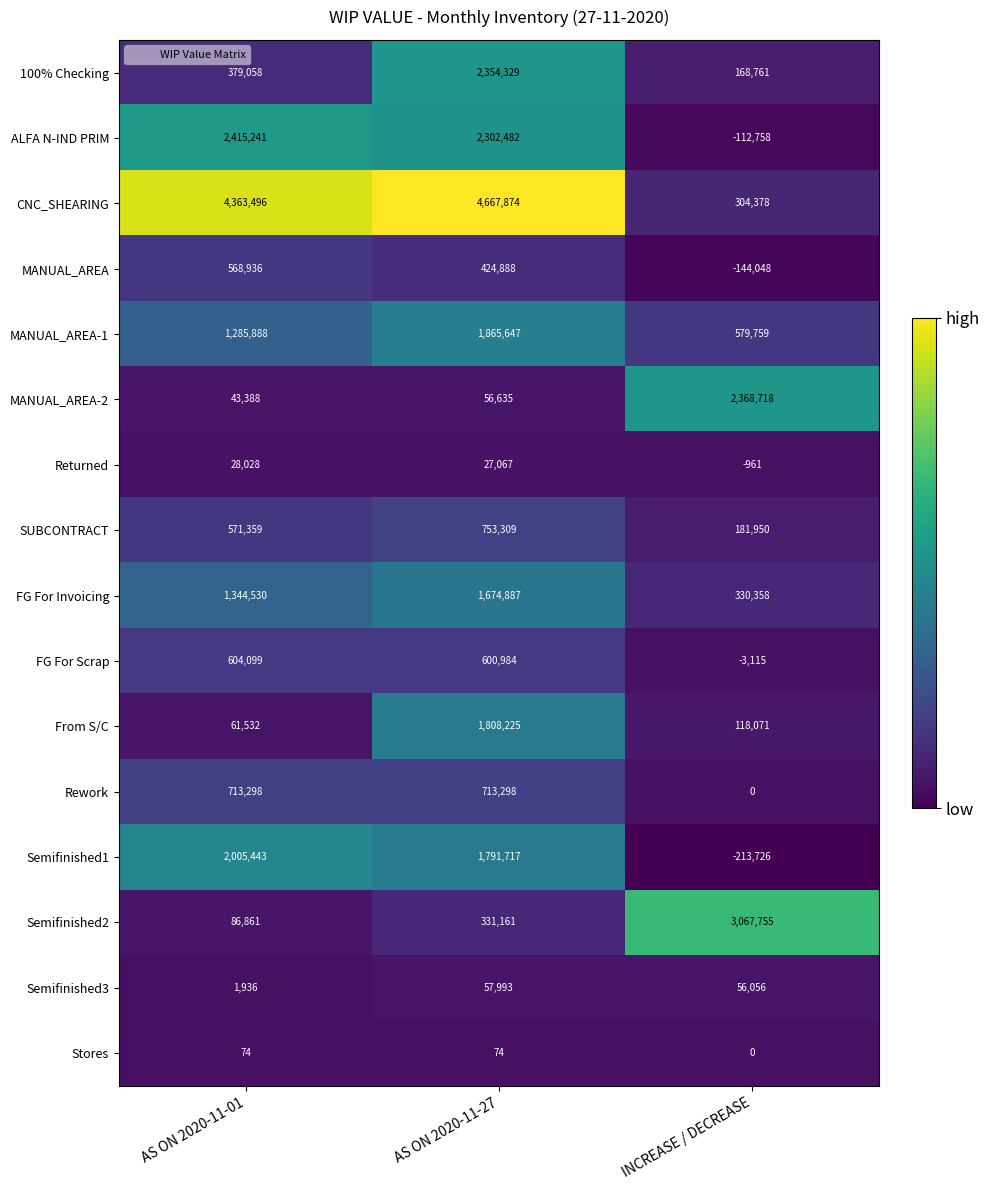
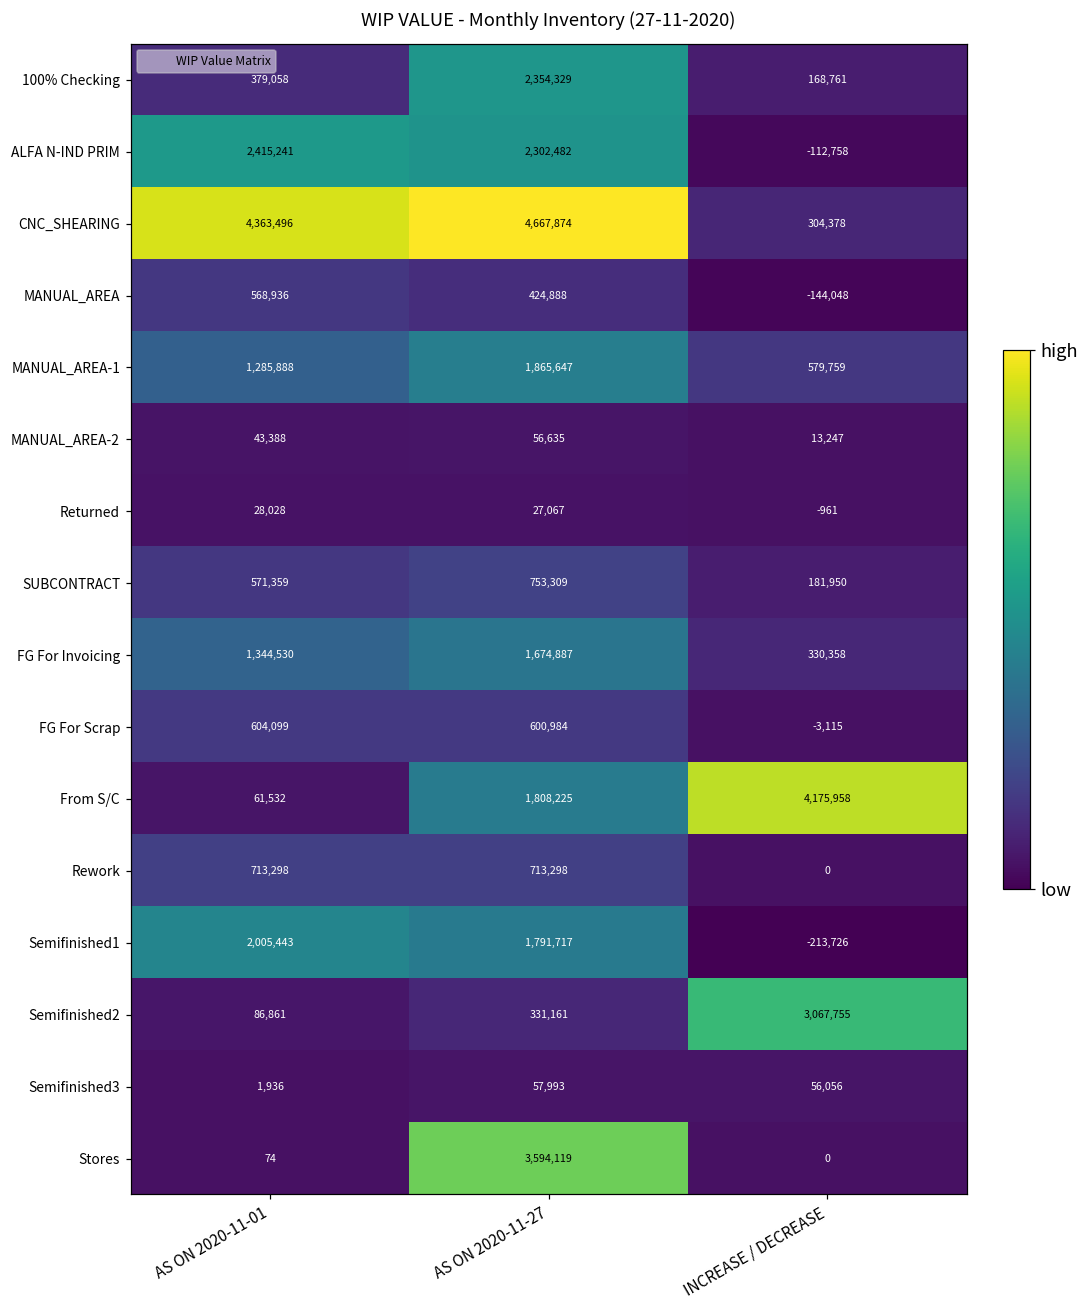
MANUAL_AREA-2, INCREASE / DECREASE: 2,368,718 -> 13,247
From S/C, INCREASE / DECREASE: 118,071 -> 4,175,958
Stores, AS ON 2020-11-27: 74 -> 3,594,119
